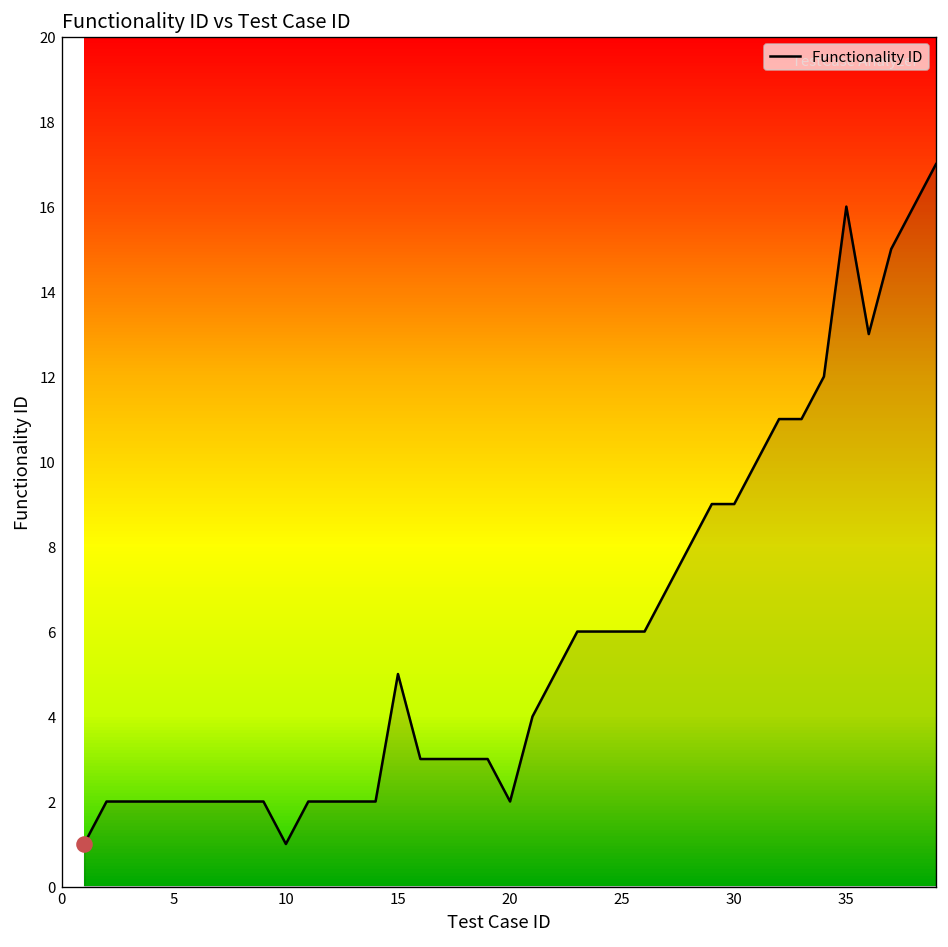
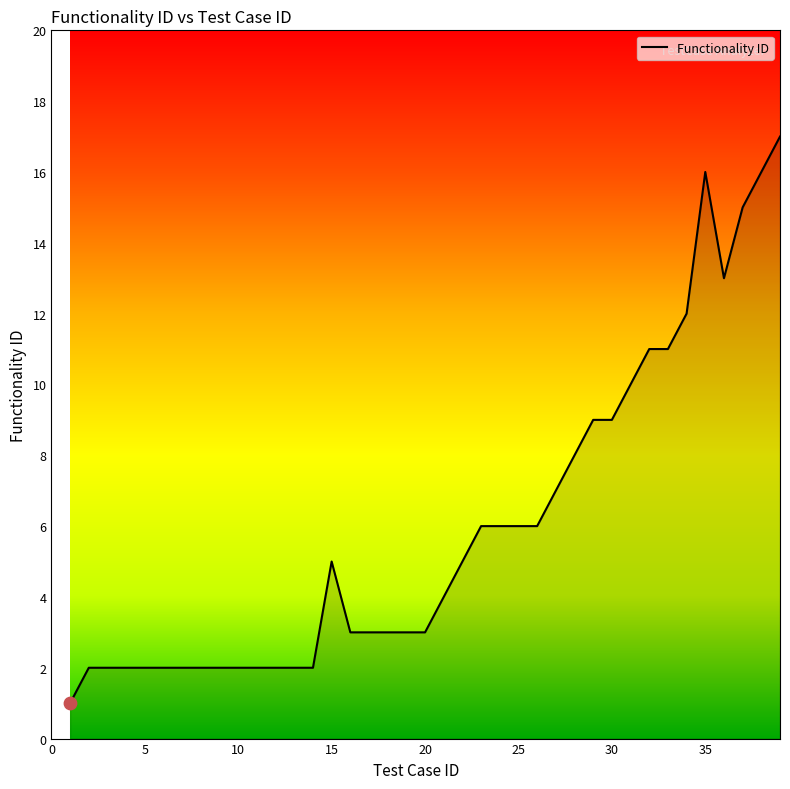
Functionality ID, 10: 1 -> 2
Functionality ID, 20: 2 -> 3
